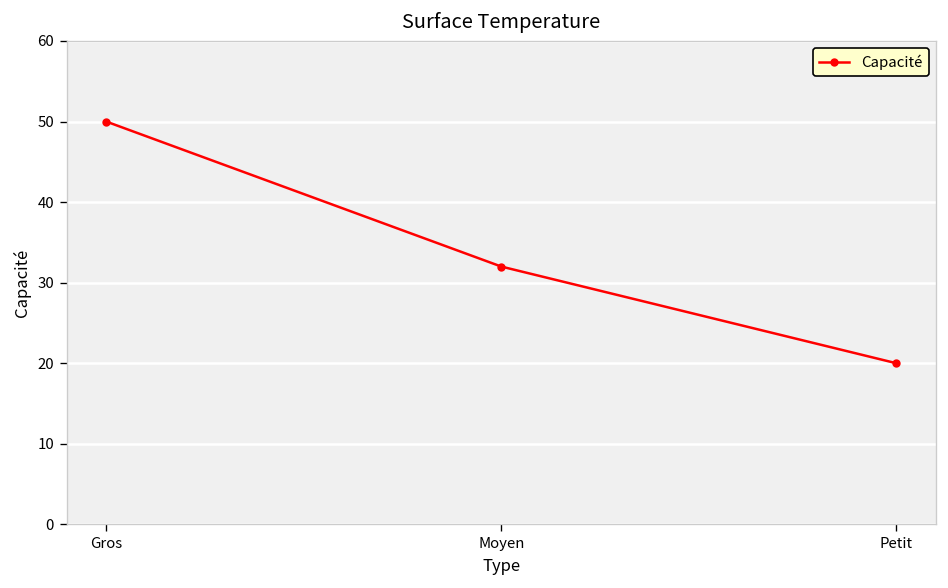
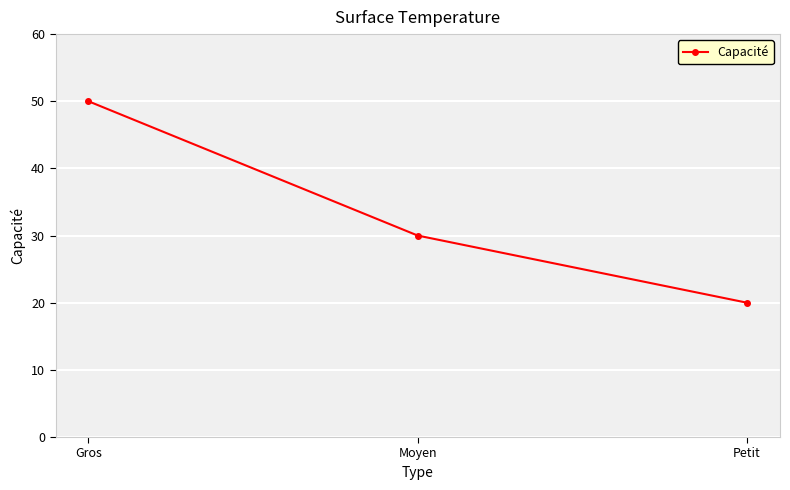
Moyen: 32 -> 30
